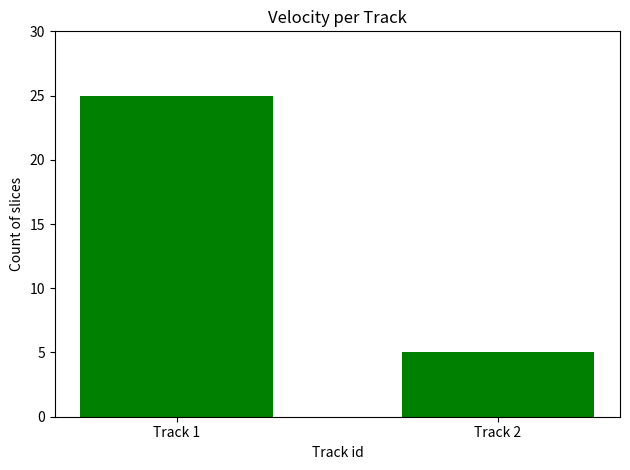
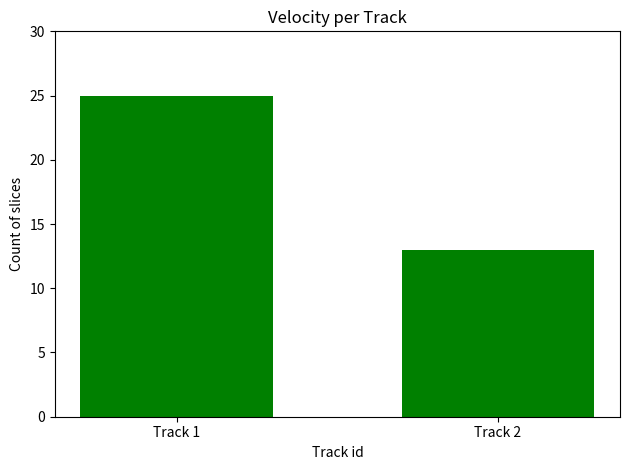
Track 2: 5 -> 13
